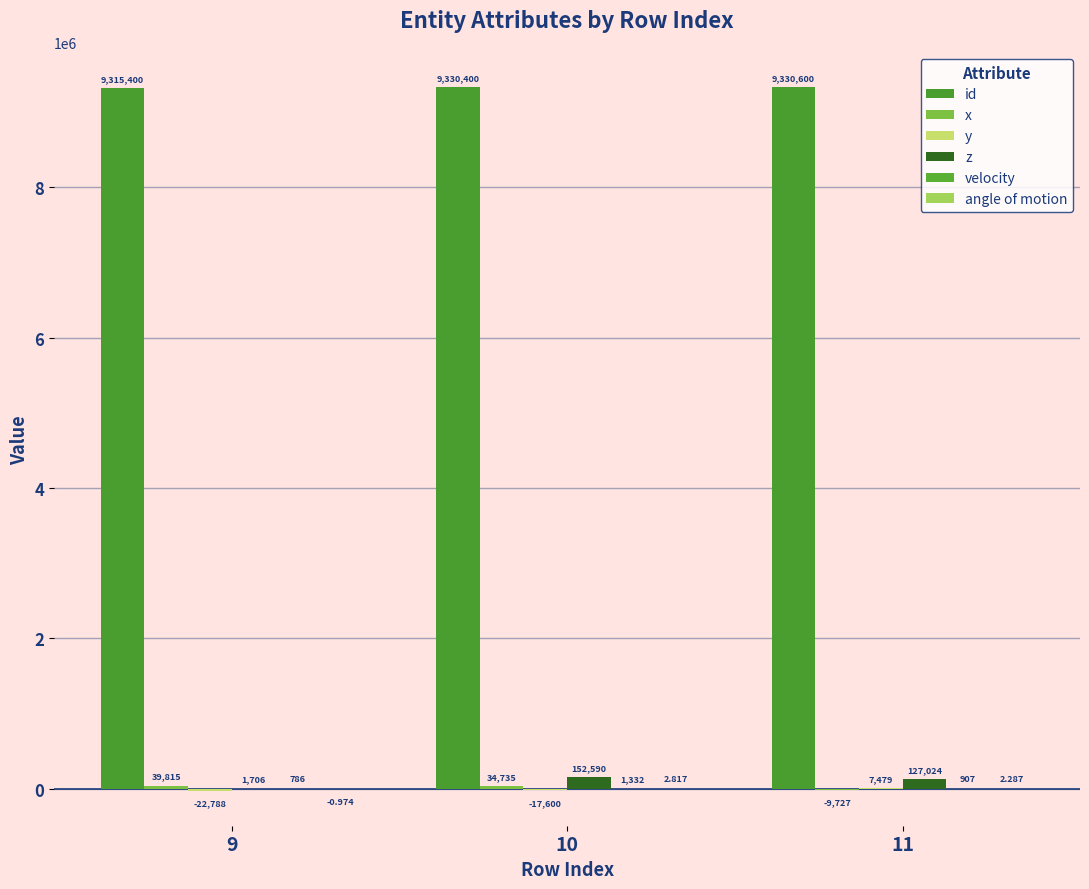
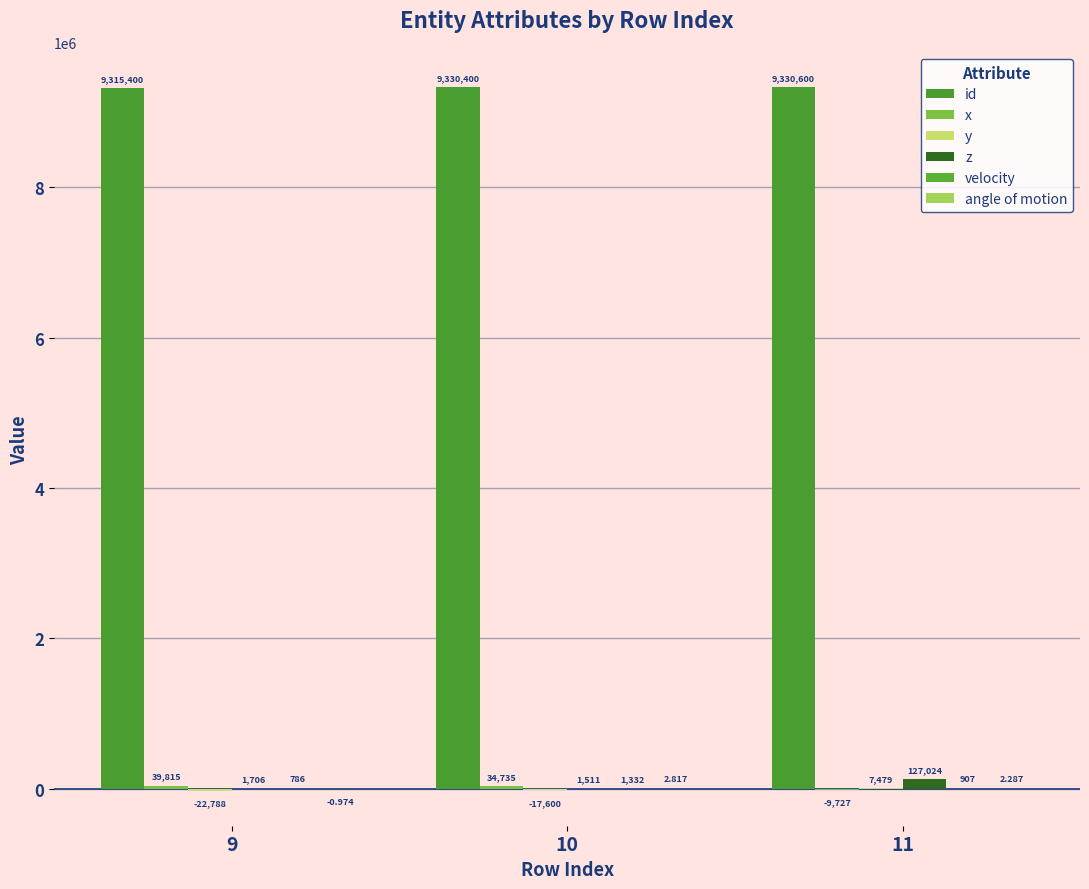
z, 10: 152,590 -> 1,511
